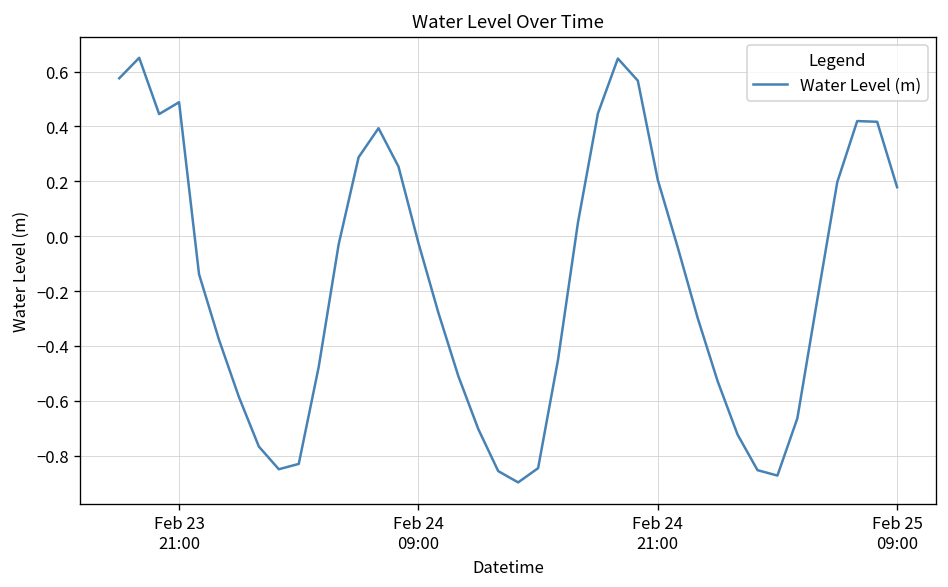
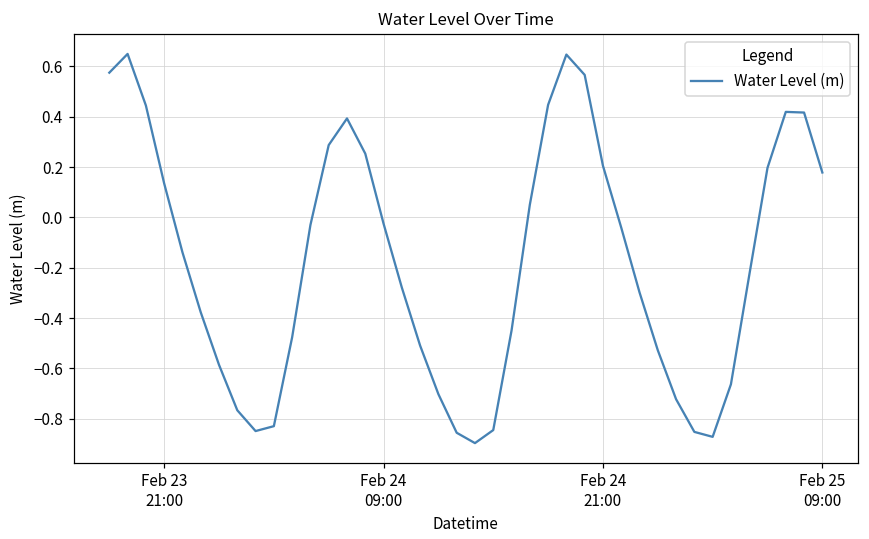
Feb 23 21:00: 0.49 -> 0.14
